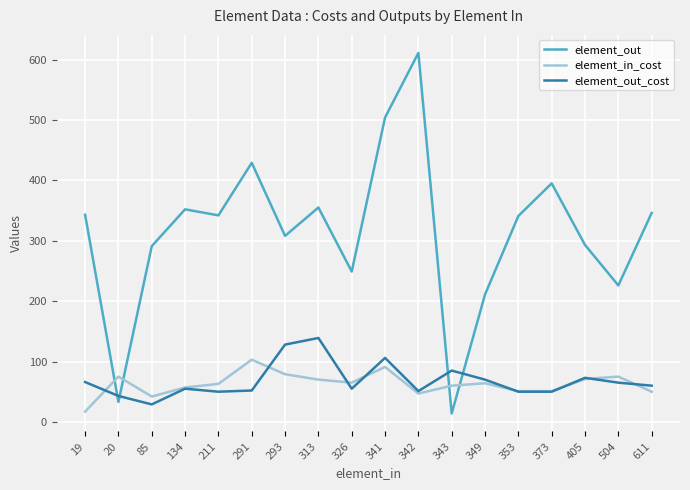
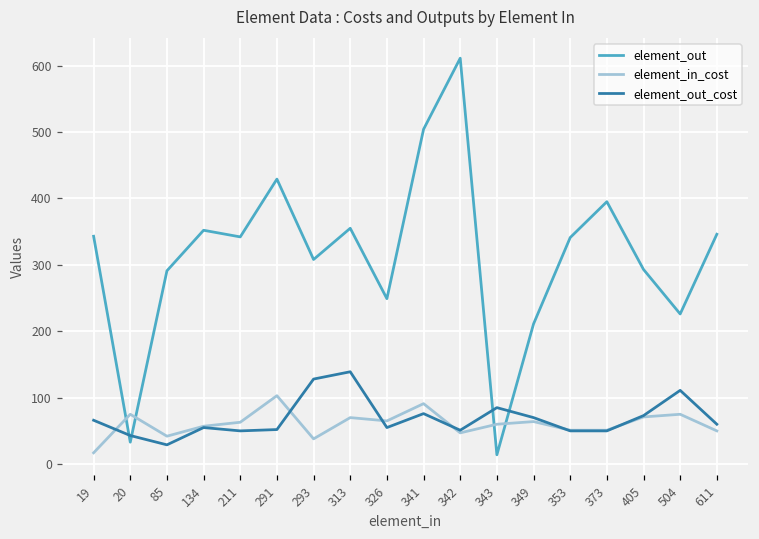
element_in_cost, 293: 80 -> 40
element_out_cost, 341: 110 -> 80
element_out_cost, 504: 70 -> 110
